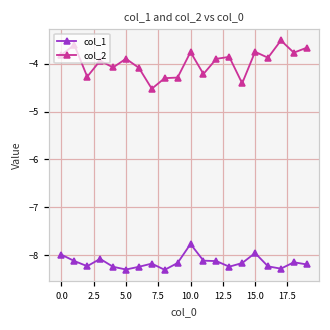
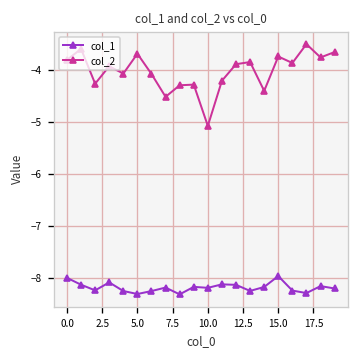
col_2, 5.0: -3.9 -> -3.7
col_1, 10.0: -7.8 -> -8.2
col_2, 10.0: -3.8 -> -5.1
